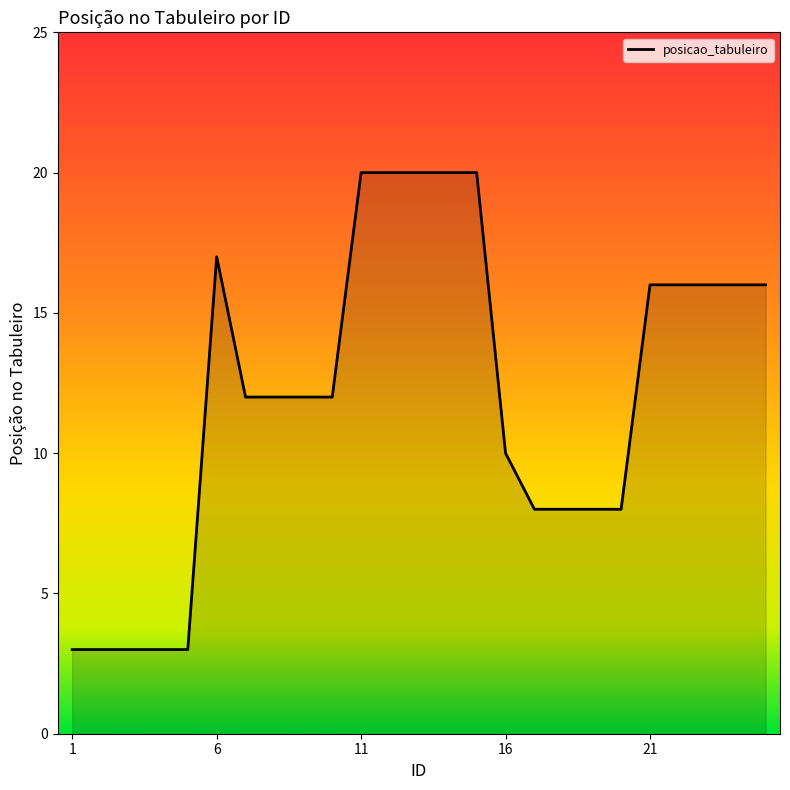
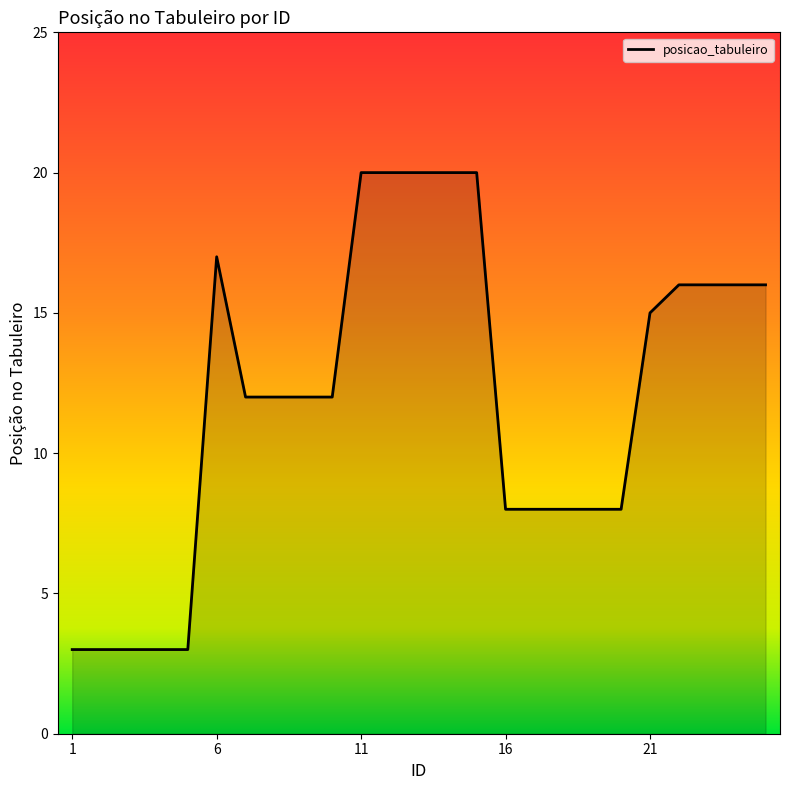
16: 10 -> 8
21: 16 -> 15
